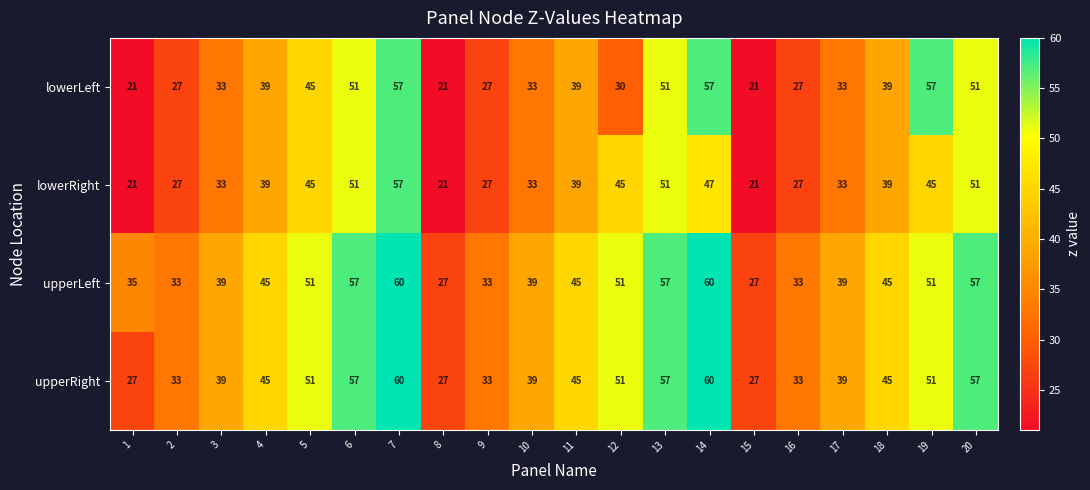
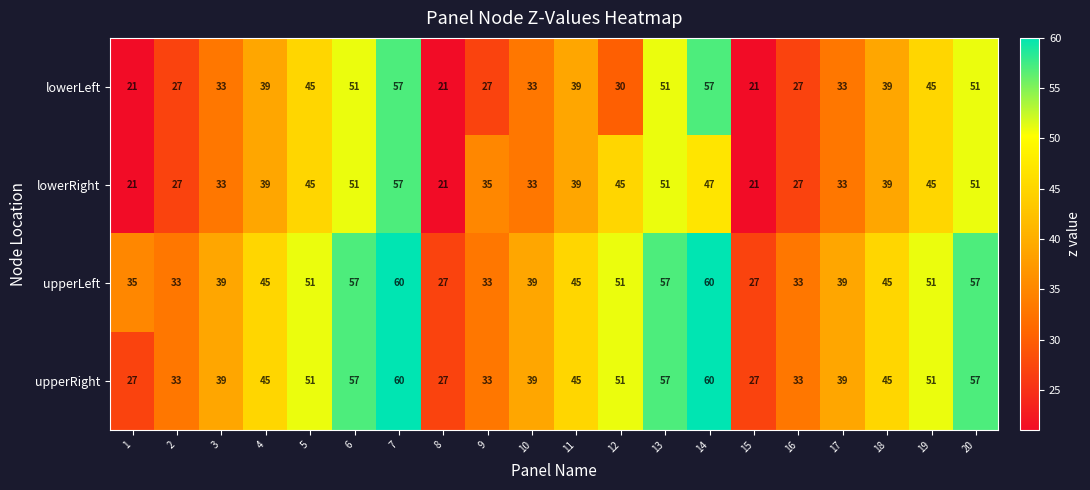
lowerLeft, 19: 57 -> 45
lowerRight, 9: 27 -> 35
